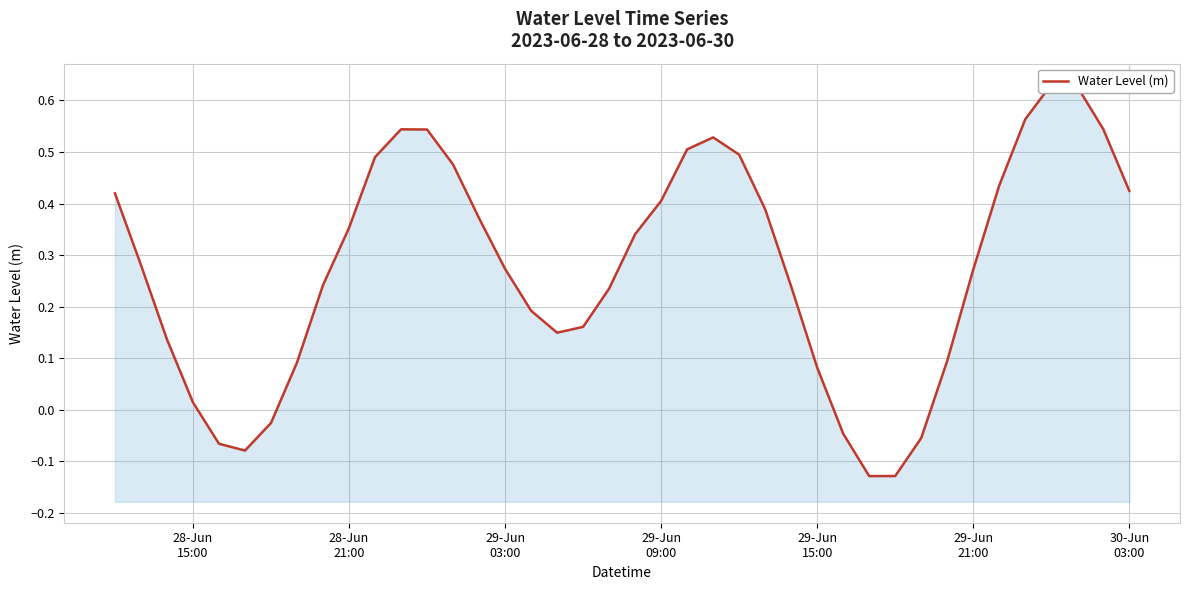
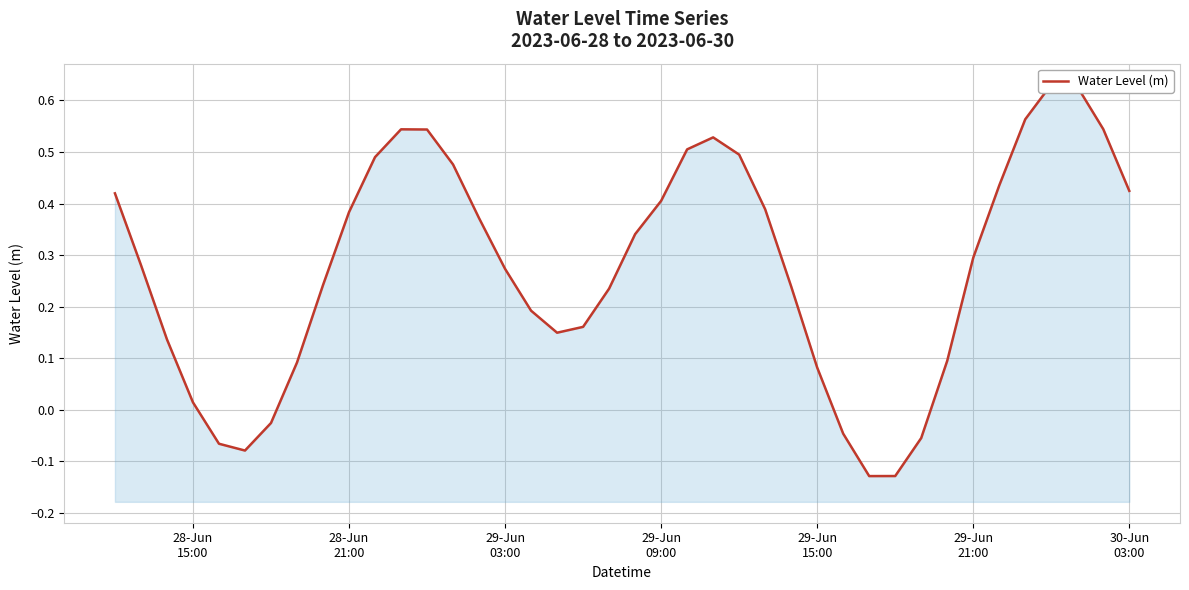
28-Jun 21:00: 0.35 -> 0.38
29-Jun 21:00: 0.27 -> 0.29
